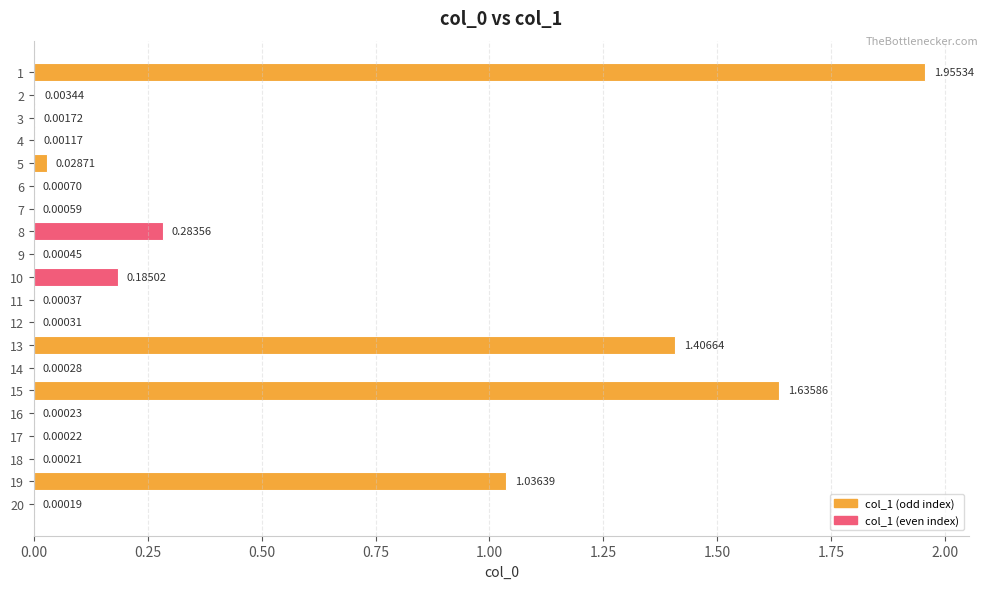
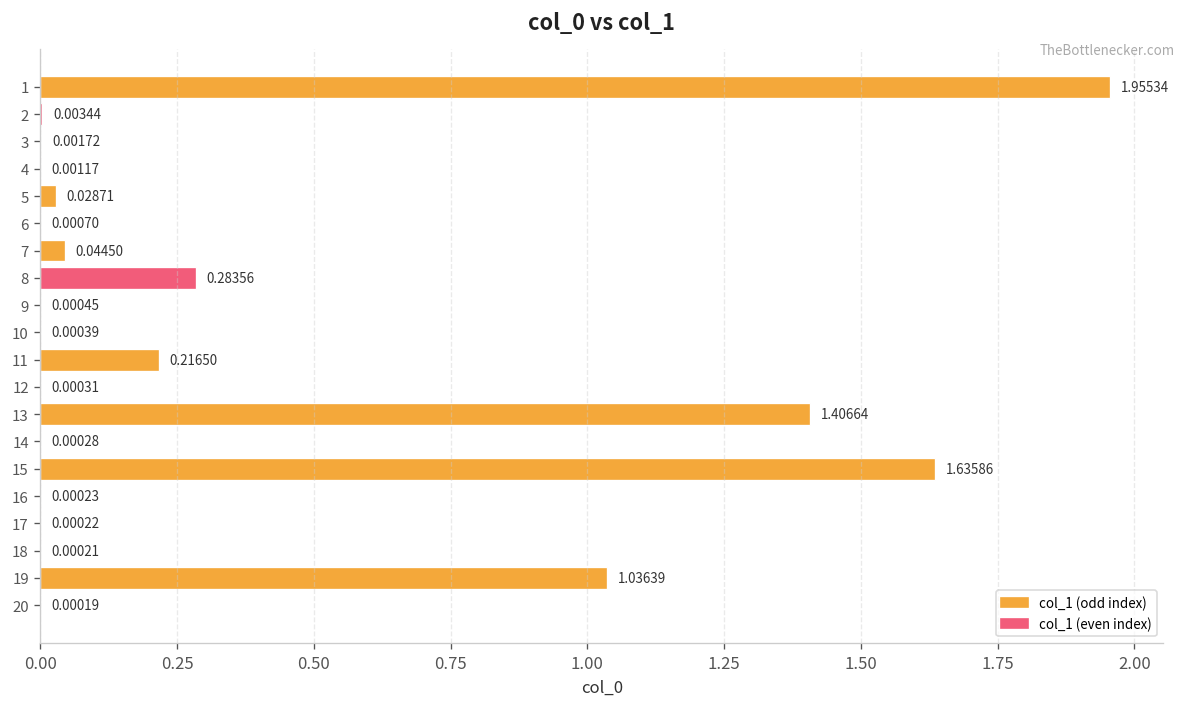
7: 0.00059 -> 0.04450
10: 0.18502 -> 0.00039
11: 0.00037 -> 0.21650
